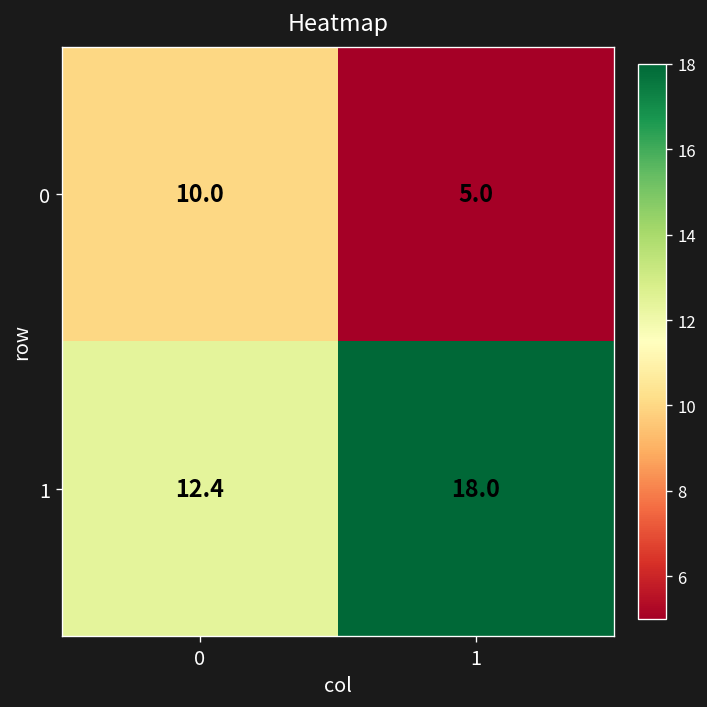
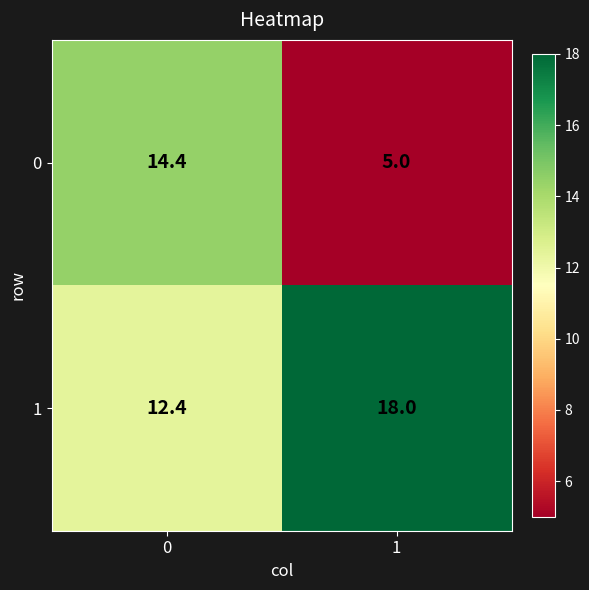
0, 0: 10.0 -> 14.4
